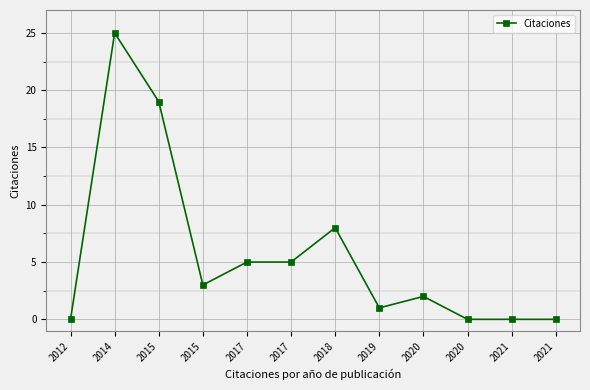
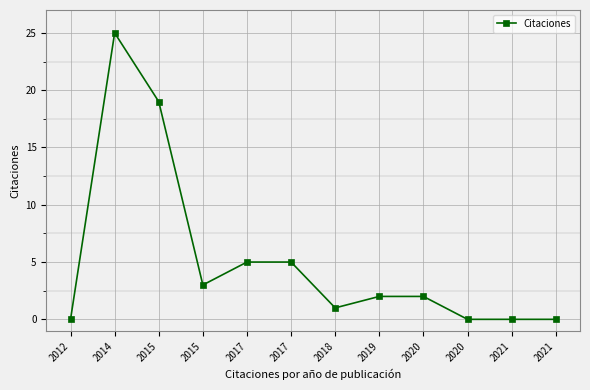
2018: 8 -> 1
2019: 1 -> 2
